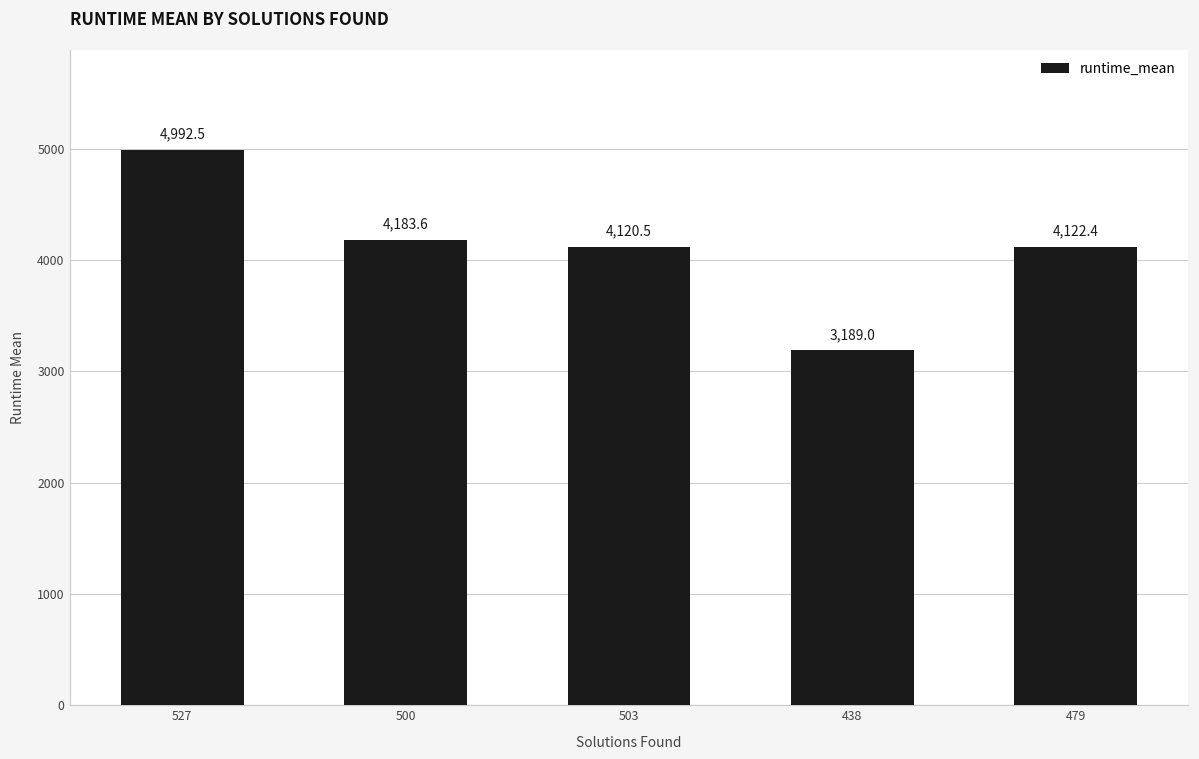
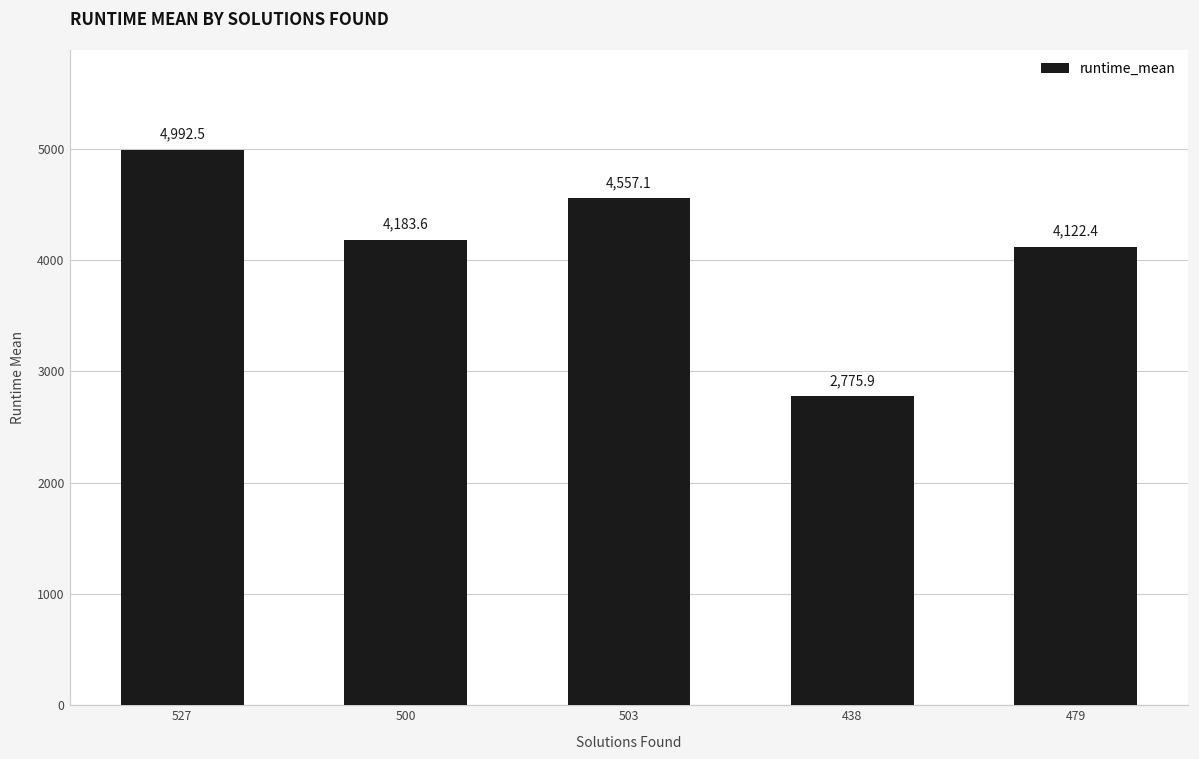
503: 4,120.5 -> 4,557.1
438: 3,189.0 -> 2,775.9
